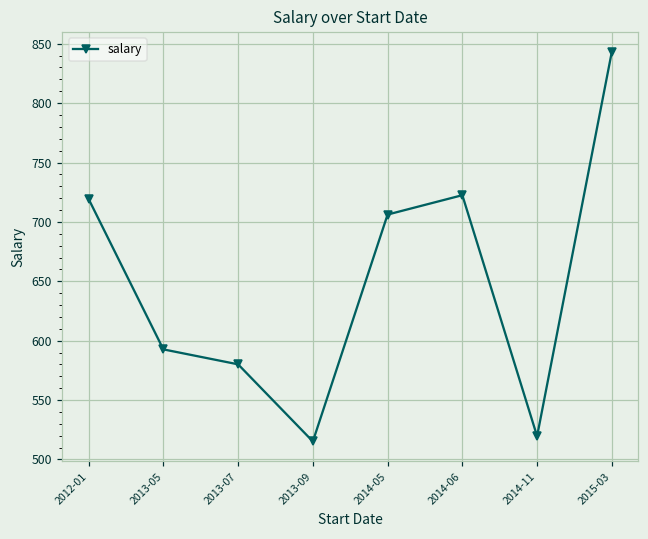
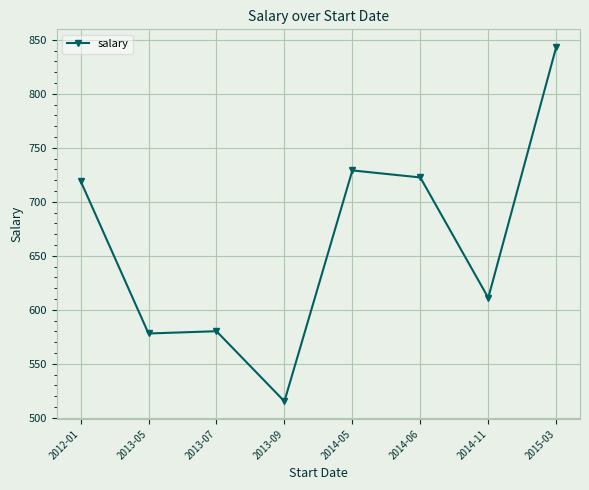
2013-05: 593 -> 578
2014-05: 706 -> 729
2014-11: 520 -> 611
